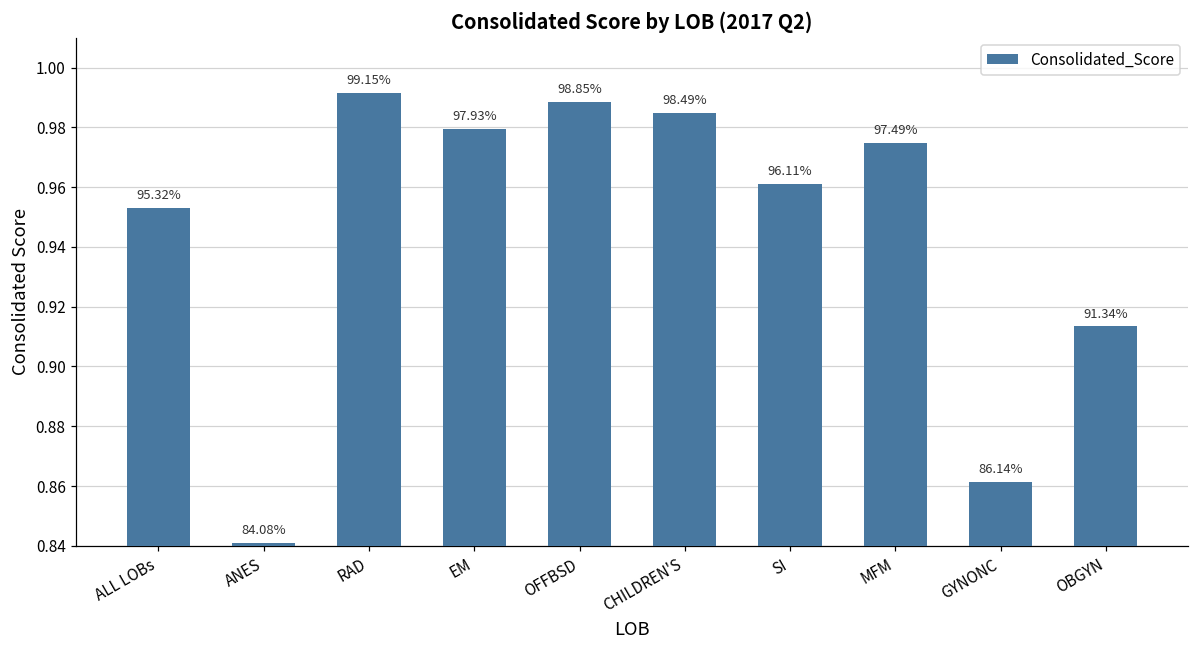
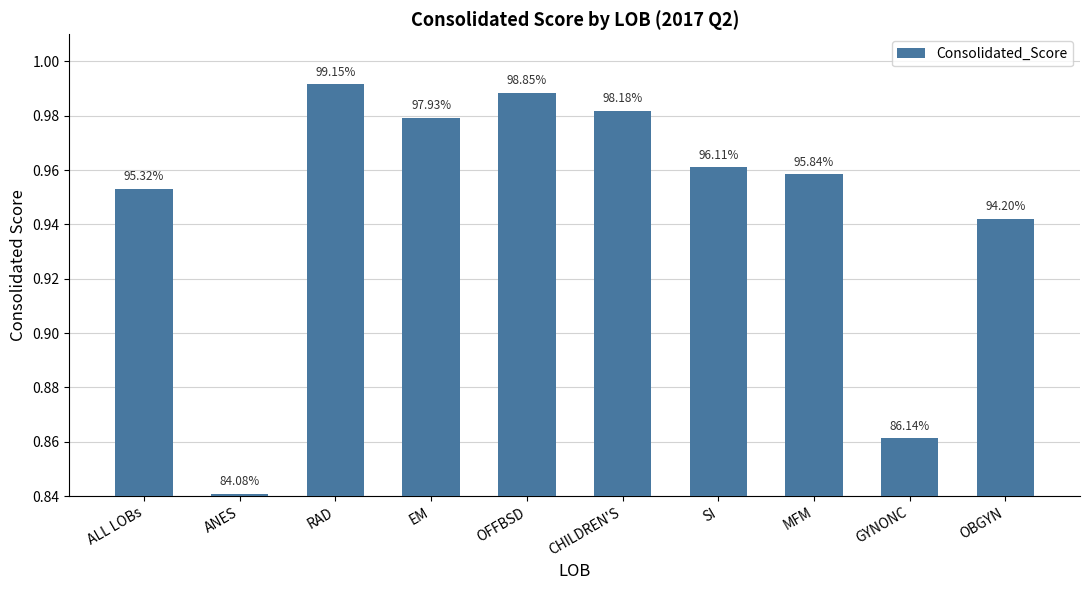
CHILDREN'S: 98.49% -> 98.18%
MFM: 97.49% -> 95.84%
OBGYN: 91.34% -> 94.20%
